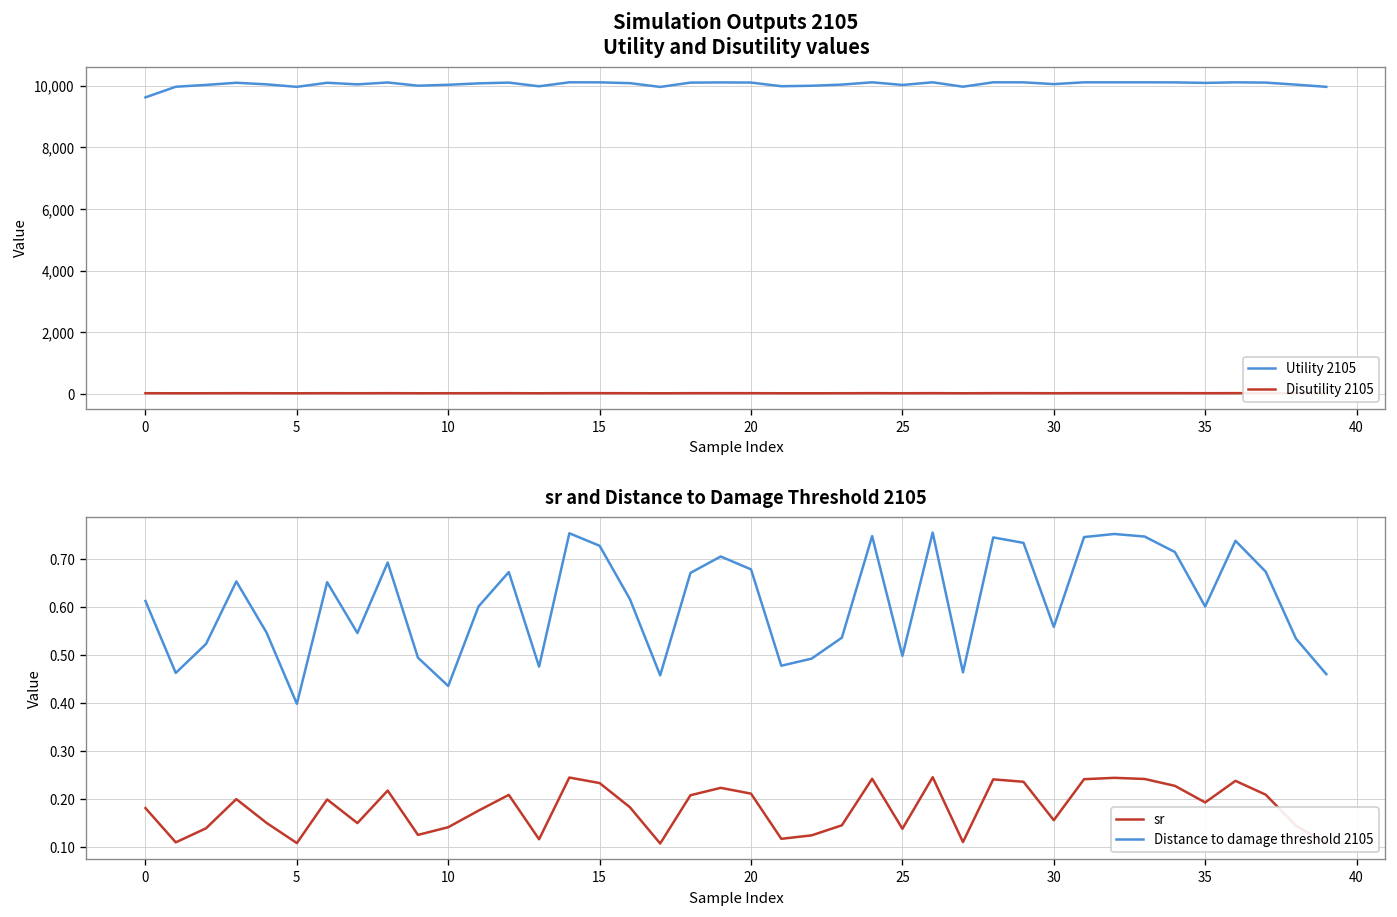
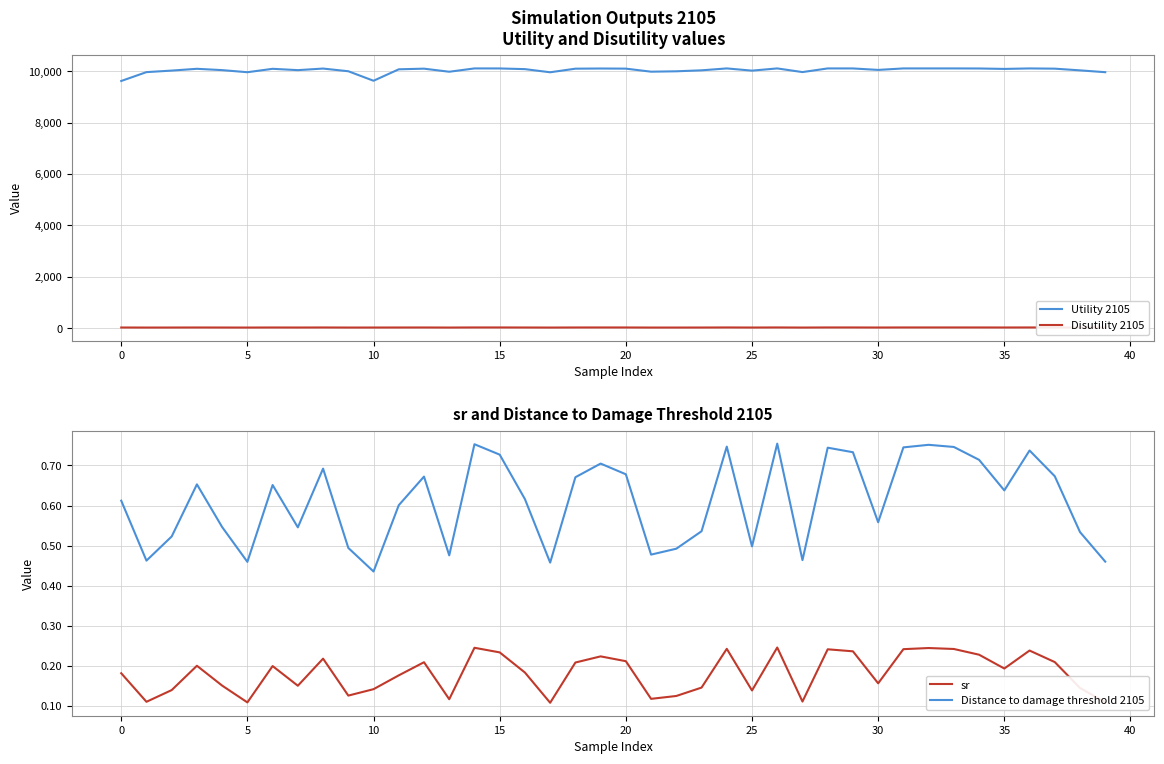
Simulation Outputs 2105 Utility and Disutility values, Utility 2105, 10: 10,000 -> 9,600
sr and Distance to Damage Threshold 2105, Distance to damage threshold 2105, 5: 0.40 -> 0.46
sr and Distance to Damage Threshold 2105, Distance to damage threshold 2105, 35: 0.60 -> 0.64
